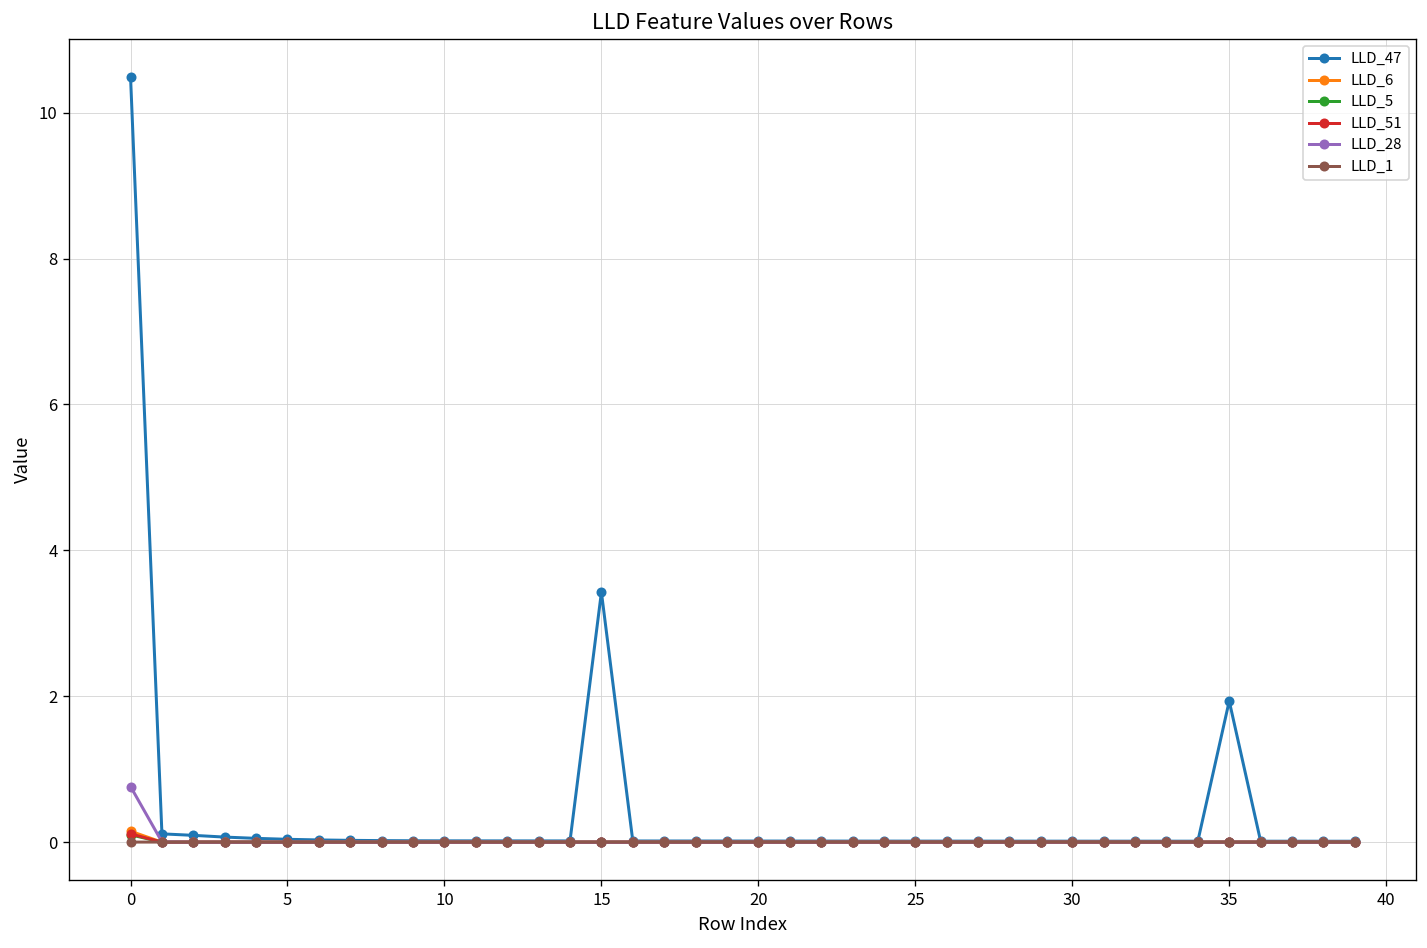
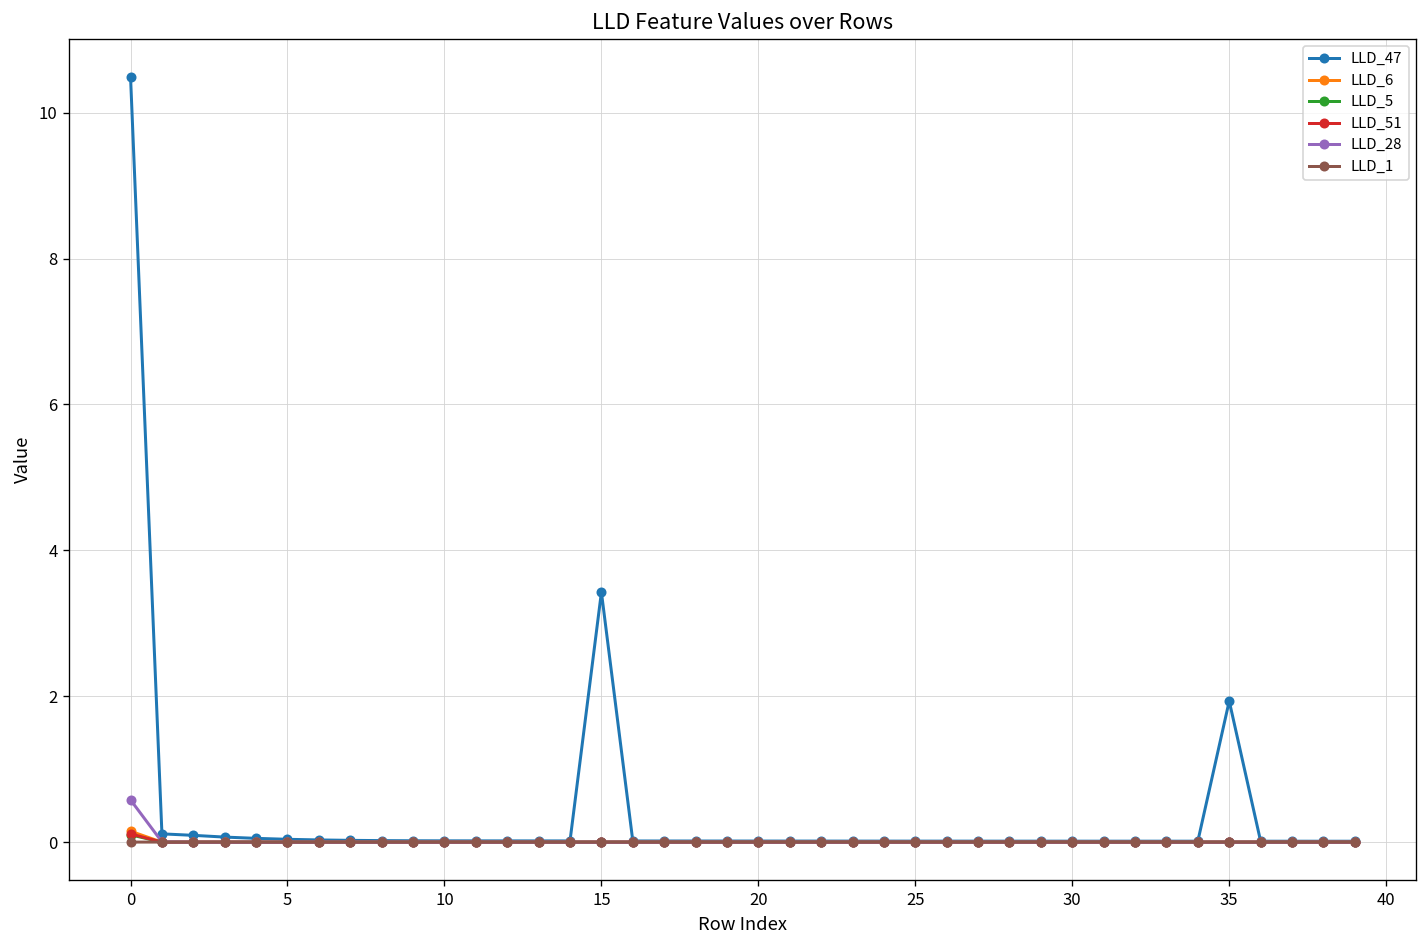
LLD_28, 0: 0.8 -> 0.6
